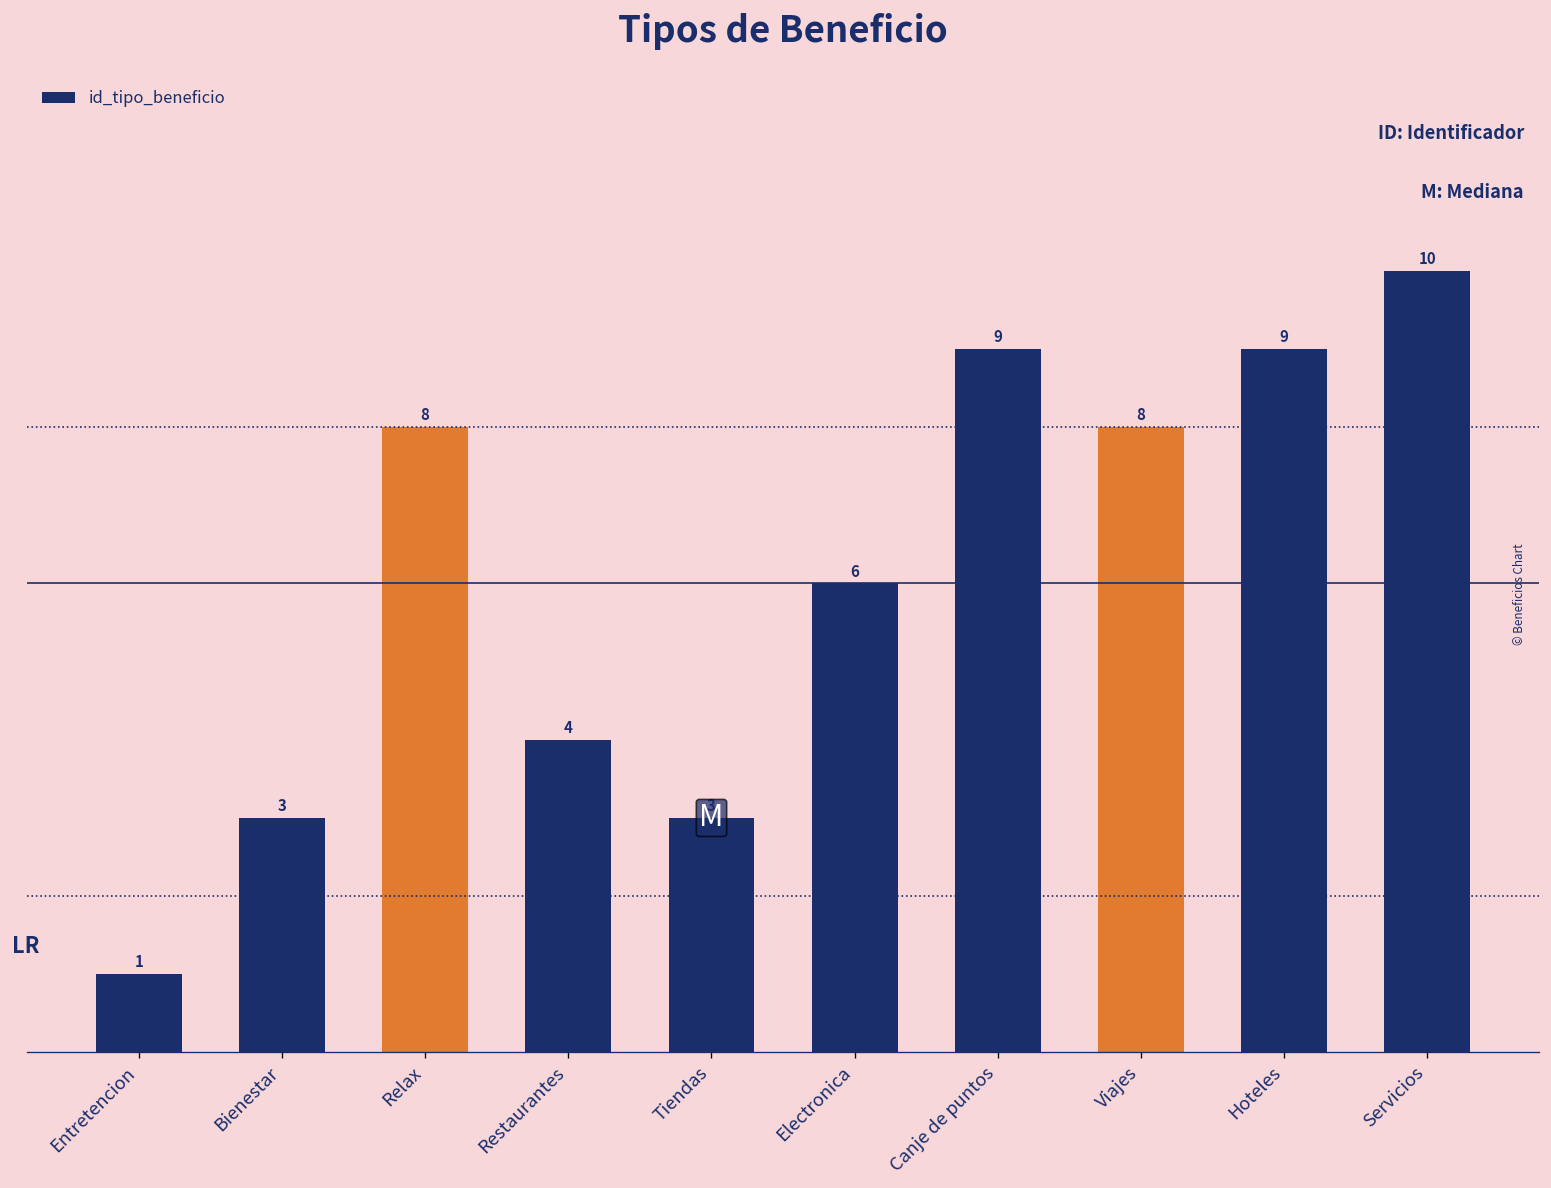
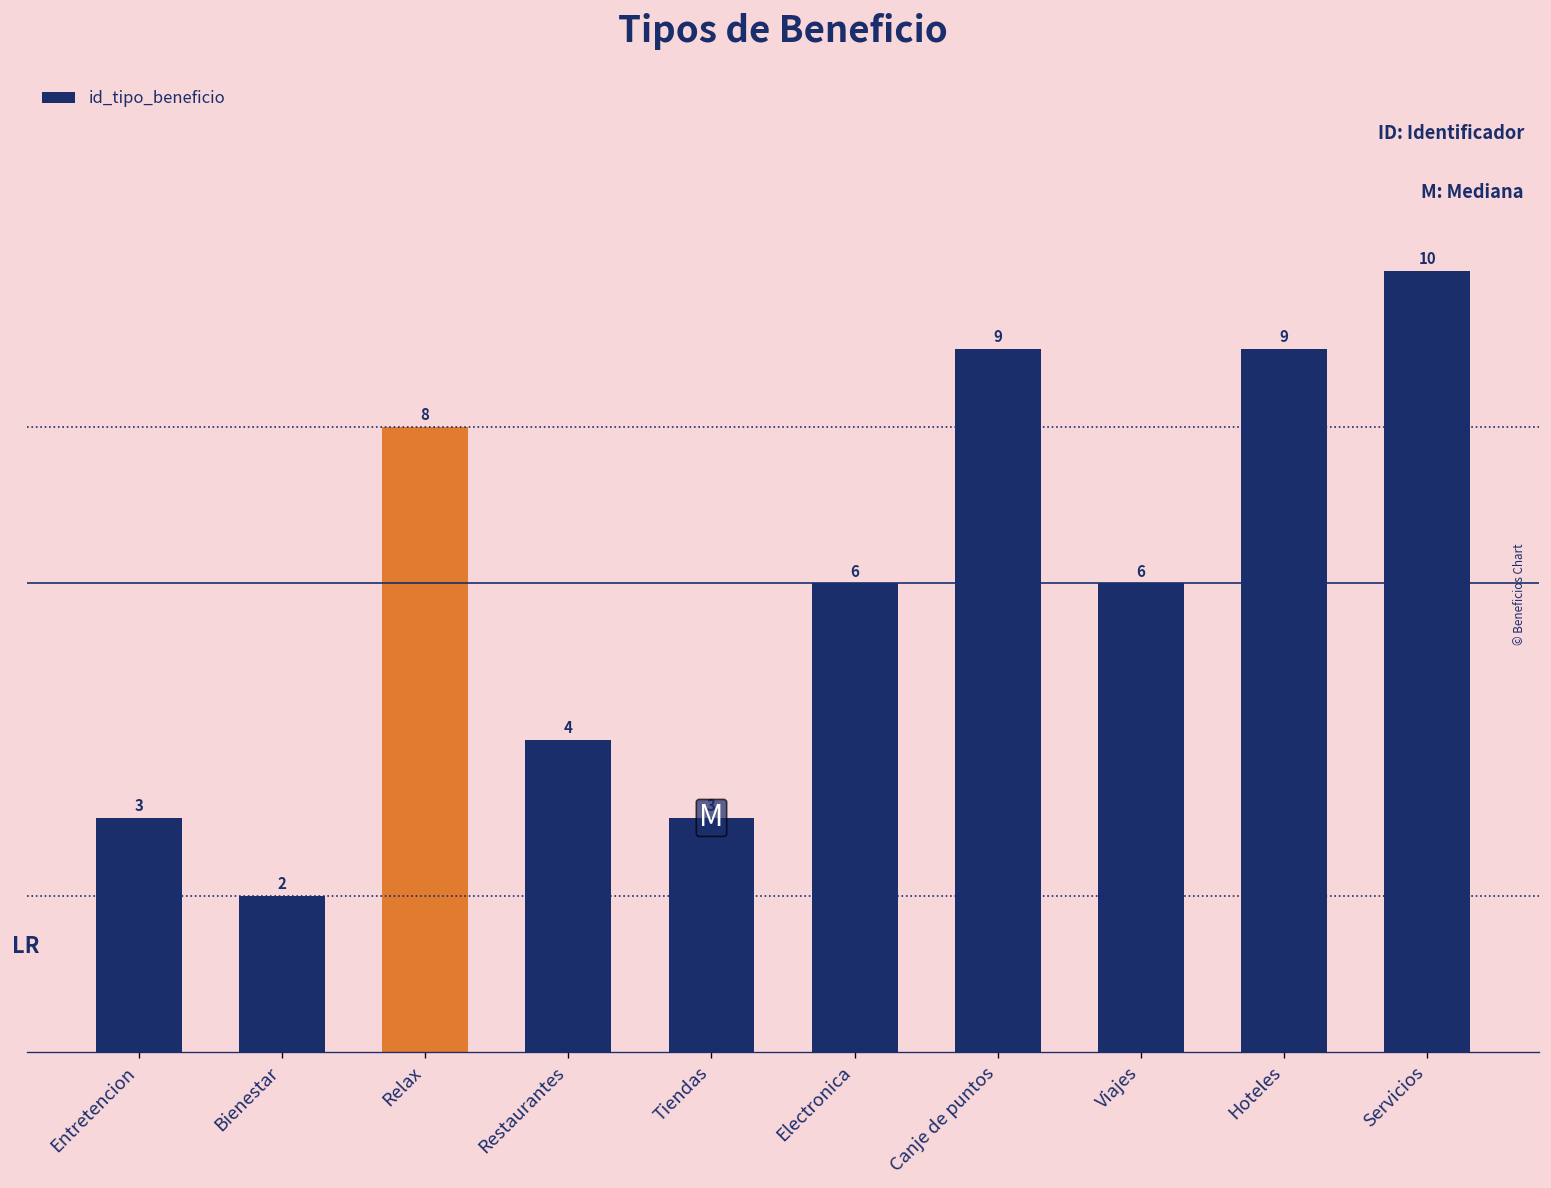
Entretencion: 1 -> 3
Bienestar: 3 -> 2
Viajes: 8 -> 6
